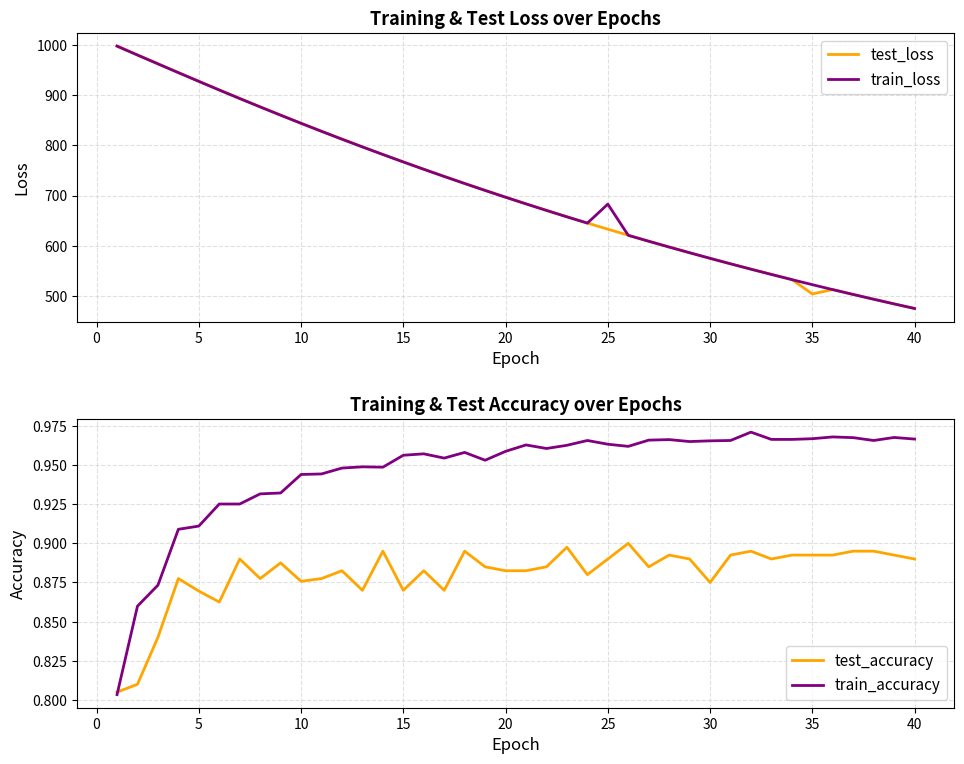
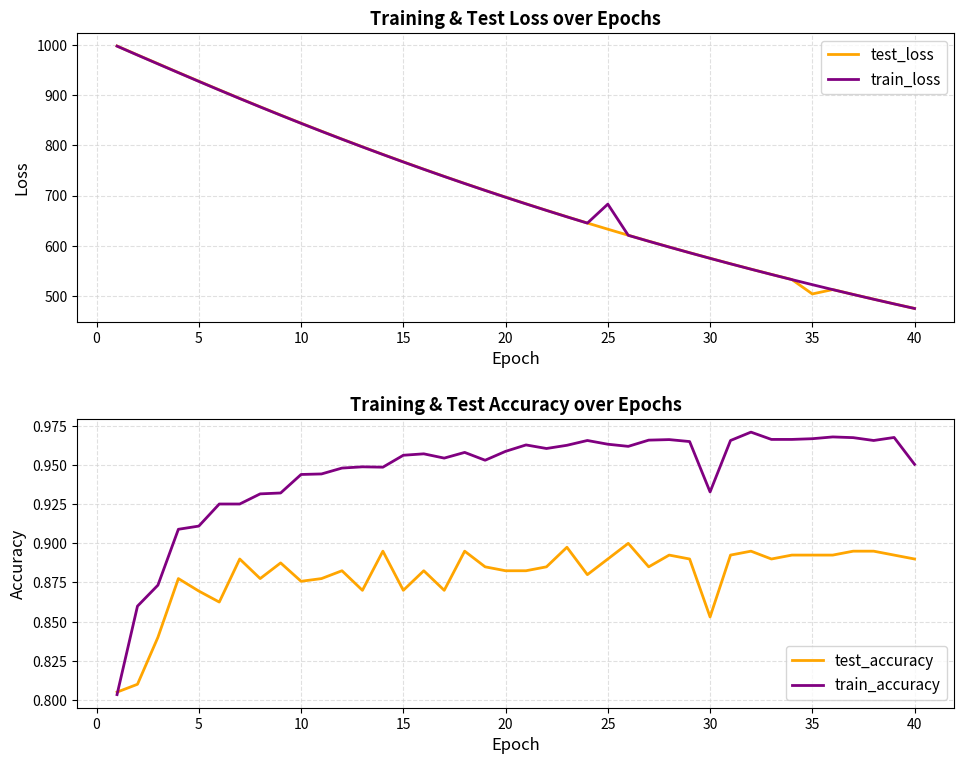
Training & Test Accuracy over Epochs, test_accuracy, 30: 0.875 -> 0.853
Training & Test Accuracy over Epochs, train_accuracy, 30: 0.965 -> 0.933
Training & Test Accuracy over Epochs, train_accuracy, 40: 0.967 -> 0.950
